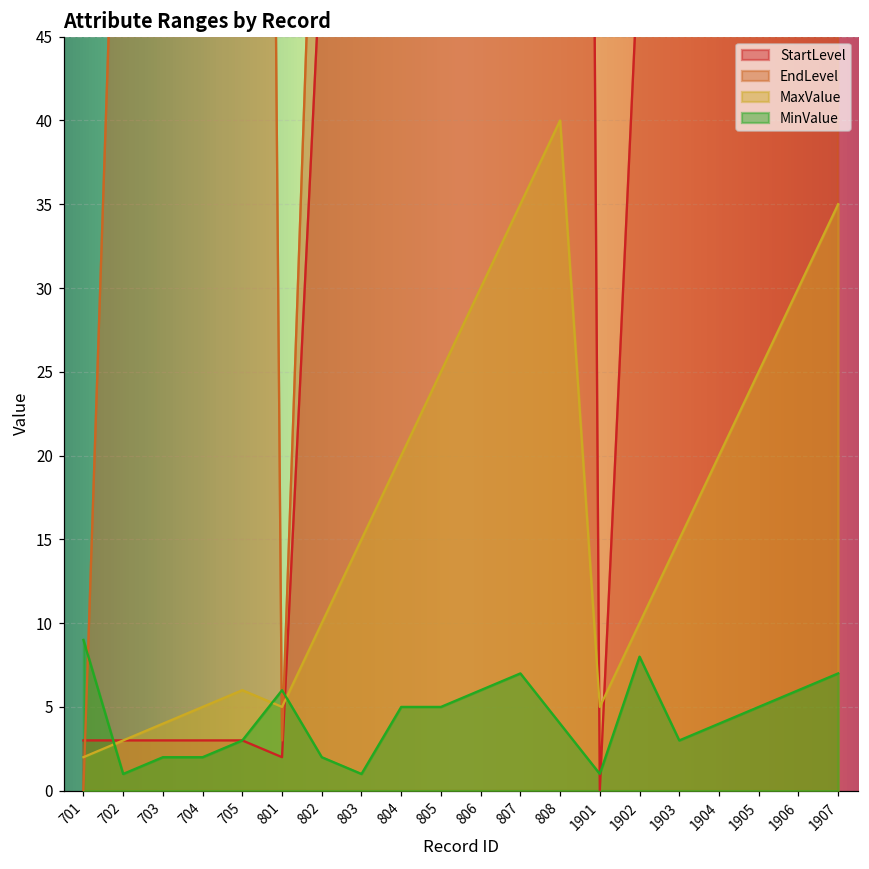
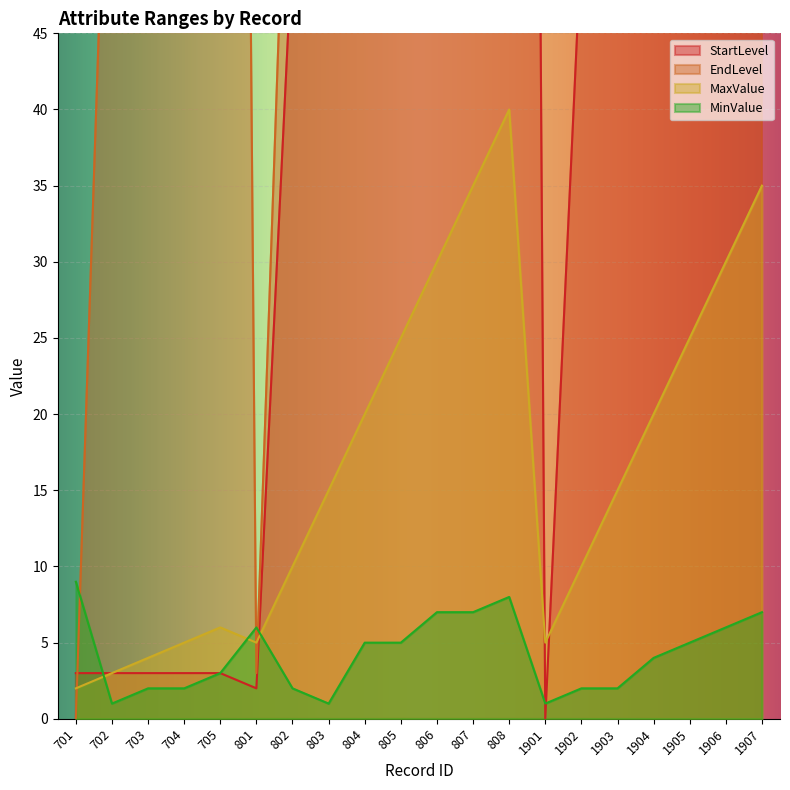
MinValue, 806: 6 -> 7
MinValue, 808: 4 -> 8
MinValue, 1902: 8 -> 2
MinValue, 1903: 3 -> 2
